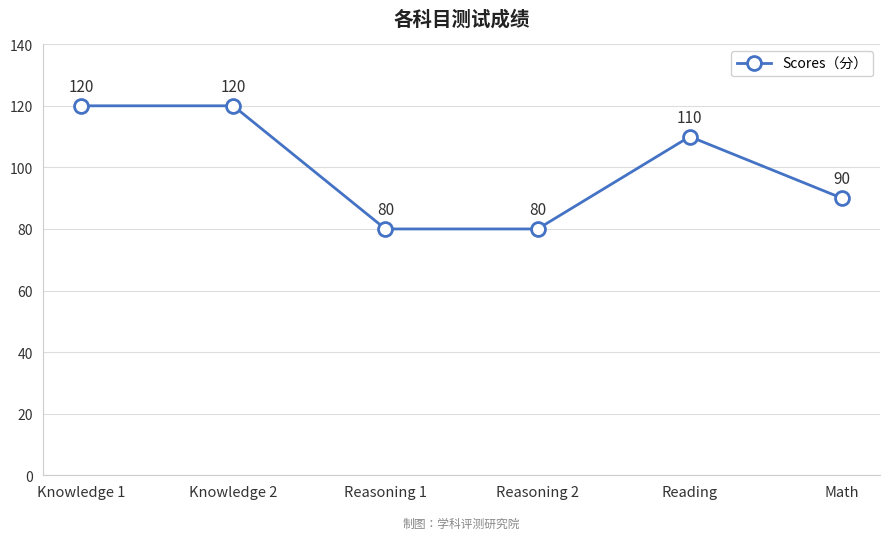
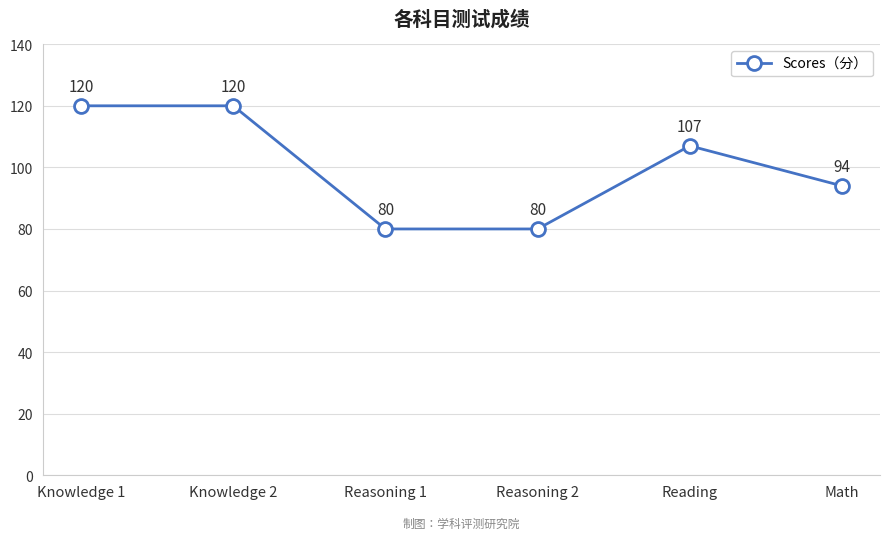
Reading: 110 -> 107
Math: 90 -> 94
